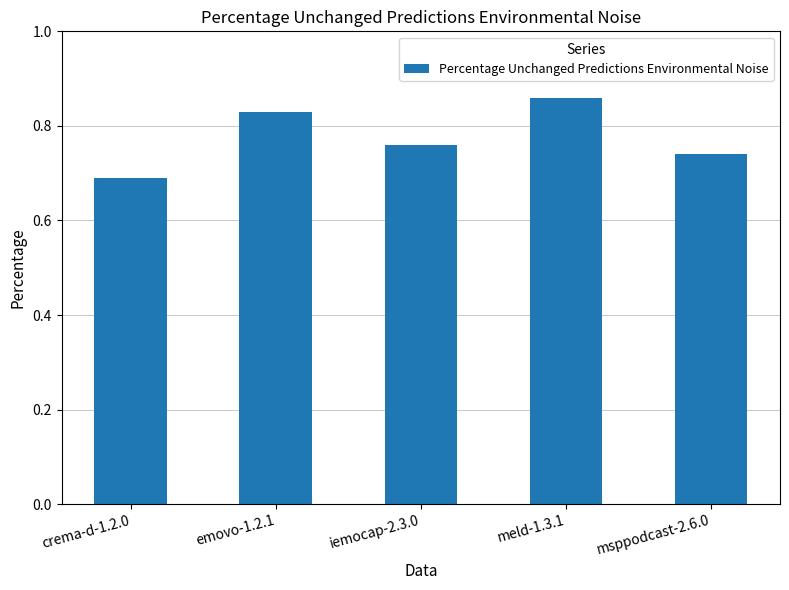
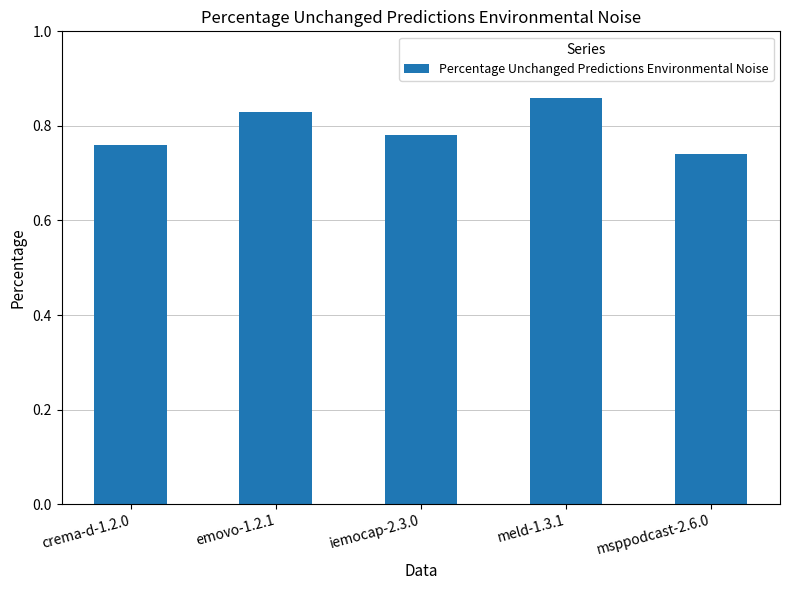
crema-d-1.2.0: 0.69 -> 0.76
iemocap-2.3.0: 0.76 -> 0.78
